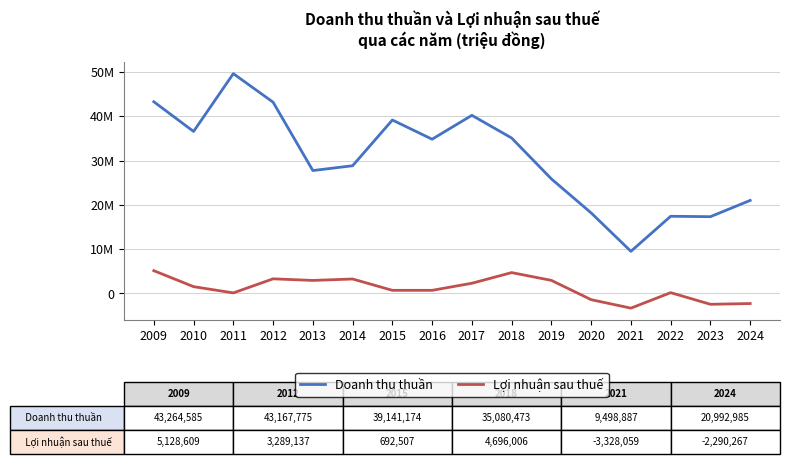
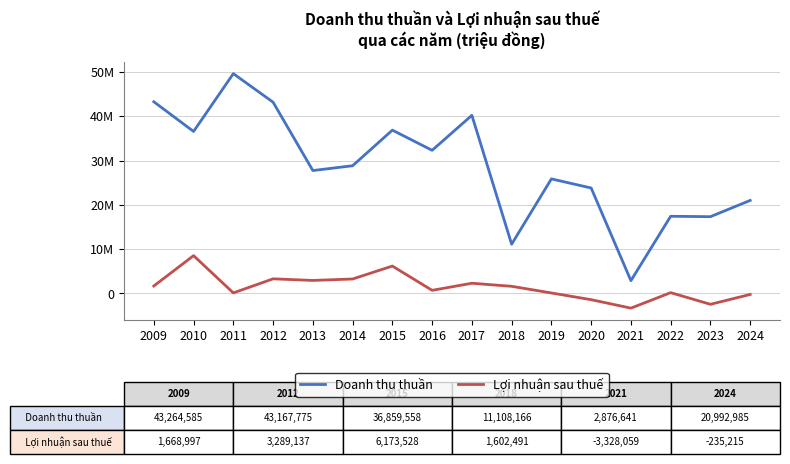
Lợi nhuận sau thuế, 2009: 5,128,609 -> 1,668,997
Lợi nhuận sau thuế, 2010: 2000000 -> 9000000
Doanh thu thuần, 2015: 39,141,174 -> 36,859,558
Lợi nhuận sau thuế, 2015: 692,507 -> 6,173,528
Doanh thu thuần, 2016: 35000000 -> 32000000
Doanh thu thuần, 2018: 35,080,473 -> 11,108,166
Lợi nhuận sau thuế, 2018: 4,696,006 -> 1,602,491
Lợi nhuận sau thuế, 2019: 3000000 -> 0
Doanh thu thuần, 2020: 18000000 -> 24000000
Doanh thu thuần, 2021: 9,498,887 -> 2,876,641
Lợi nhuận sau thuế, 2024: -2,290,267 -> -235,215
